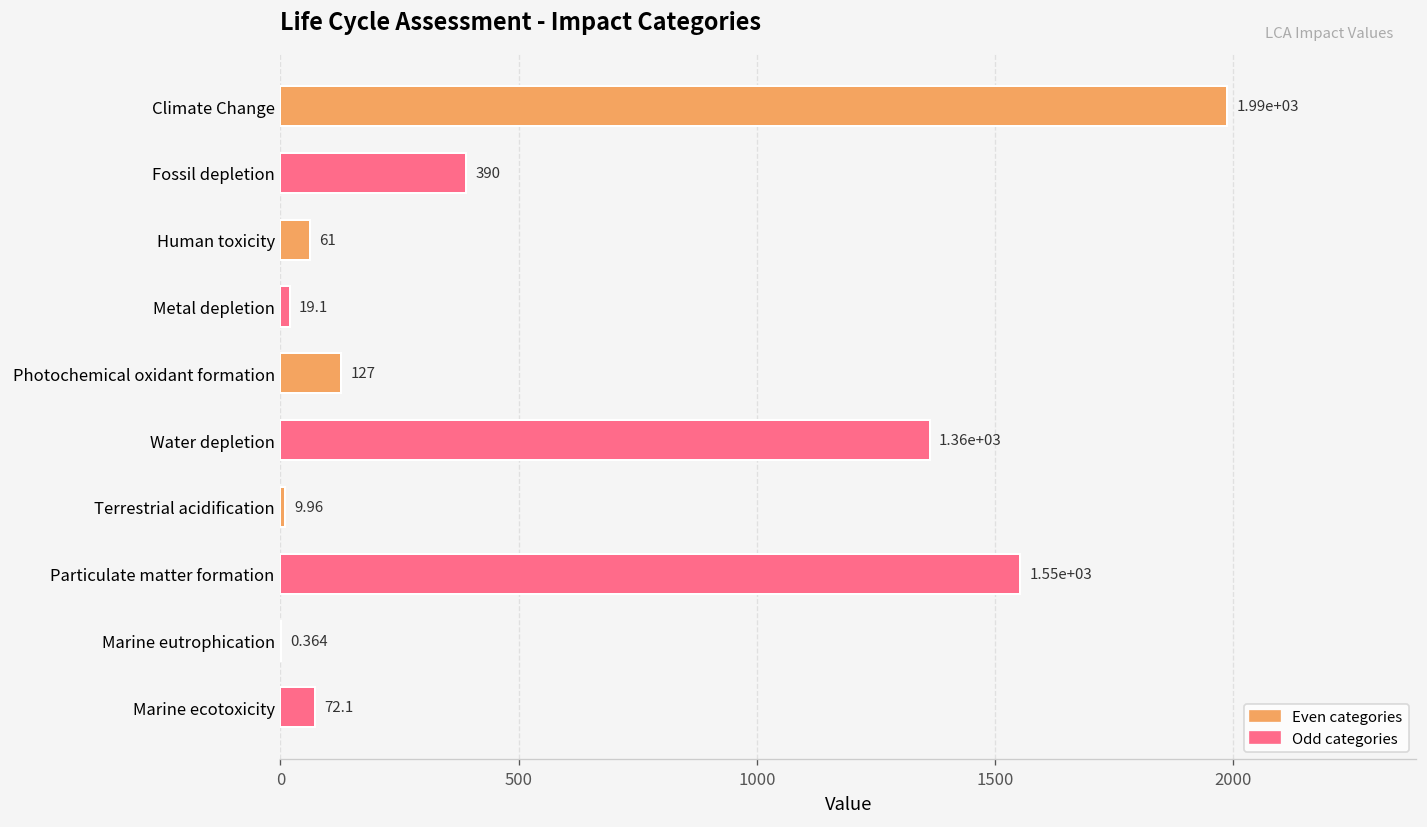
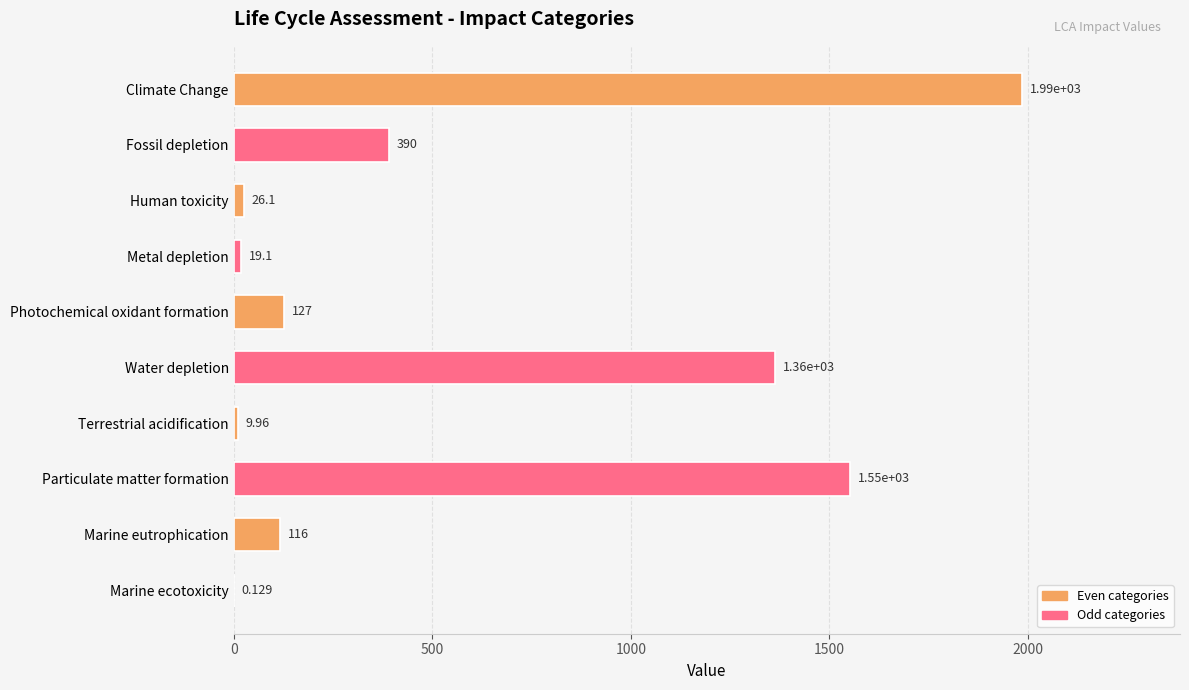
Human toxicity: 61 -> 26.1
Marine eutrophication: 0.364 -> 116
Marine ecotoxicity: 72.1 -> 0.129
